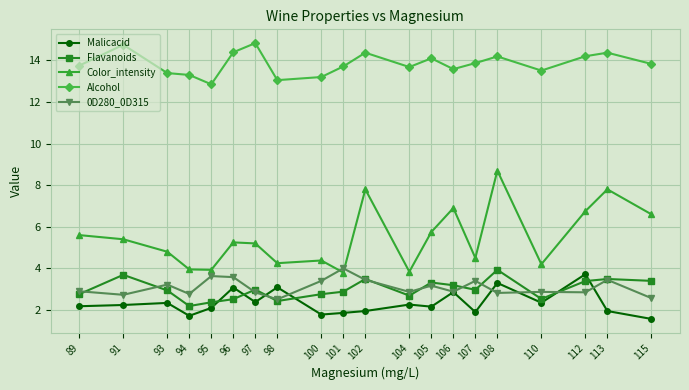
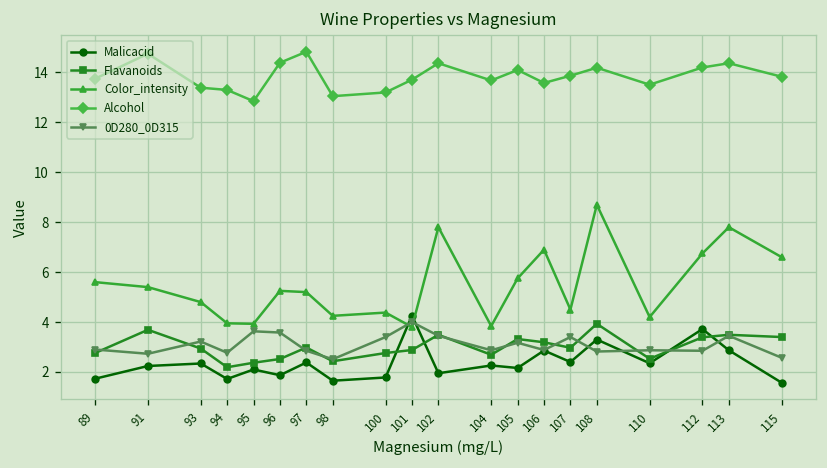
Malicacid, 89: 2.2 -> 1.7
Malicacid, 96: 3.1 -> 1.9
Malicacid, 98: 3.1 -> 1.7
Malicacid, 101: 1.9 -> 4.3
Malicacid, 107: 1.9 -> 2.4
Malicacid, 113: 2.0 -> 2.9
